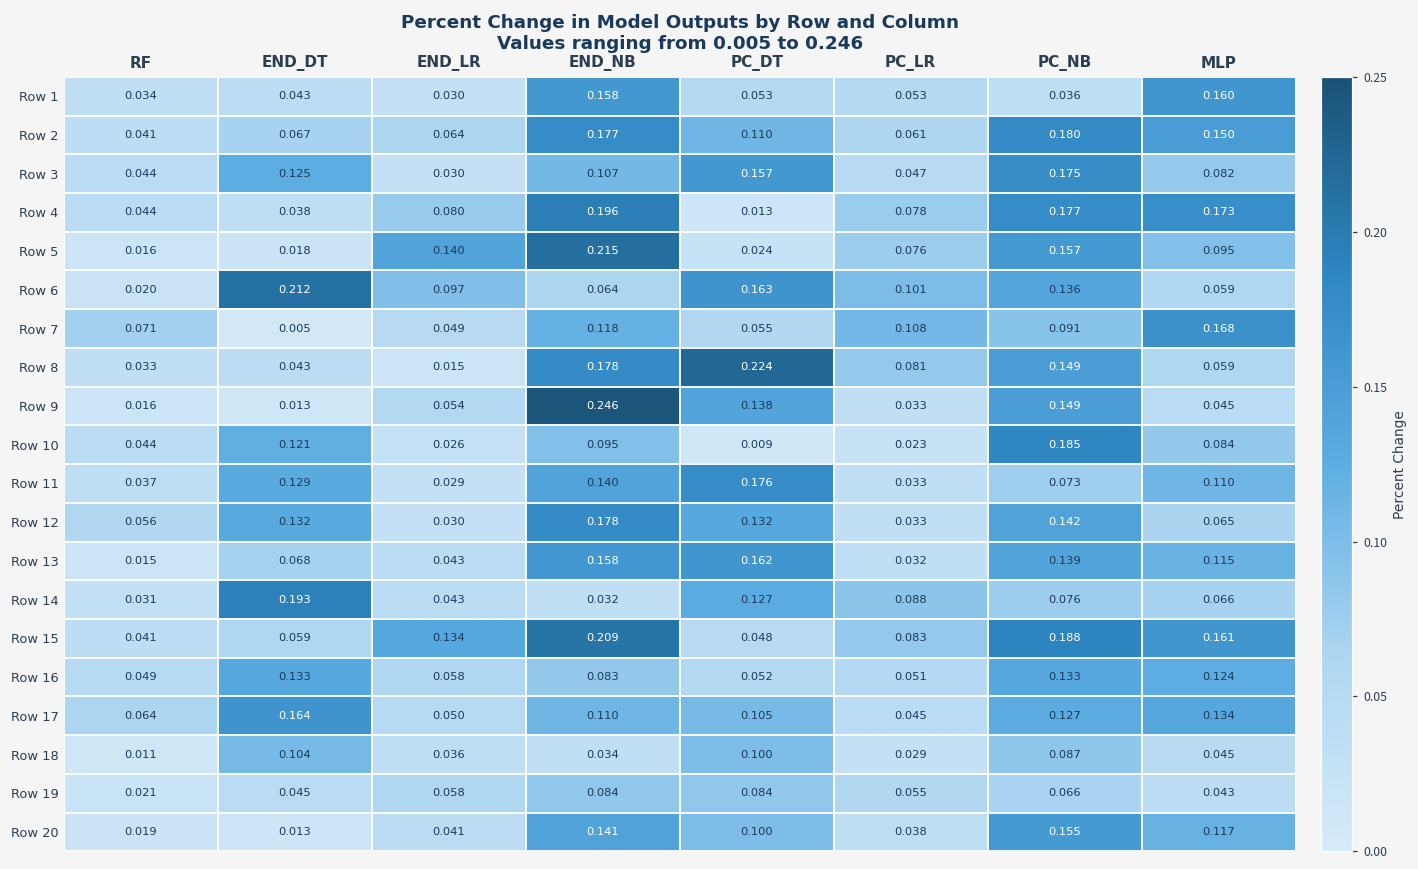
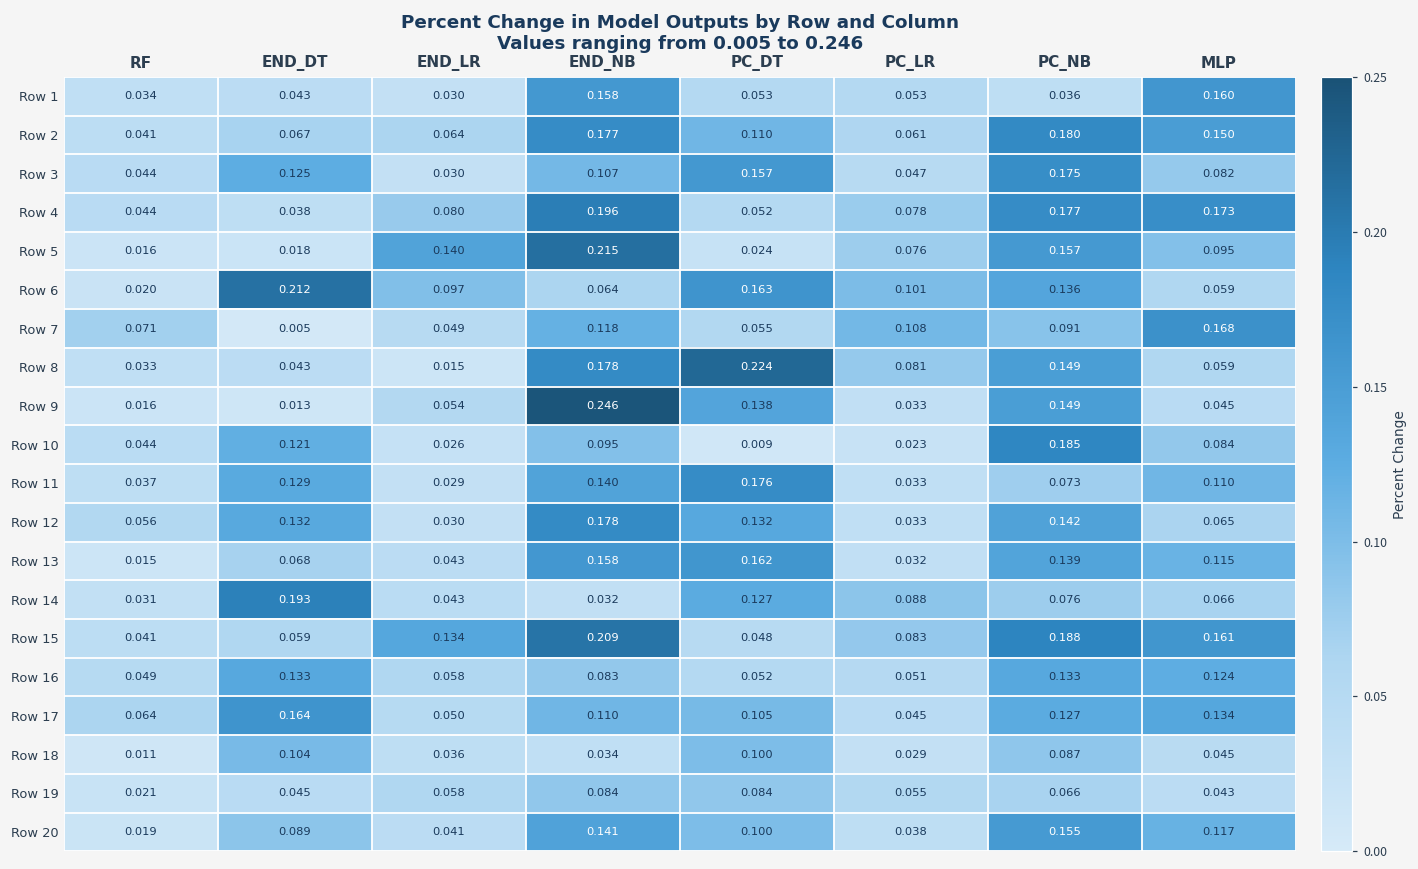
Row 4, PC_DT: 0.013 -> 0.052
Row 20, END_DT: 0.013 -> 0.089
